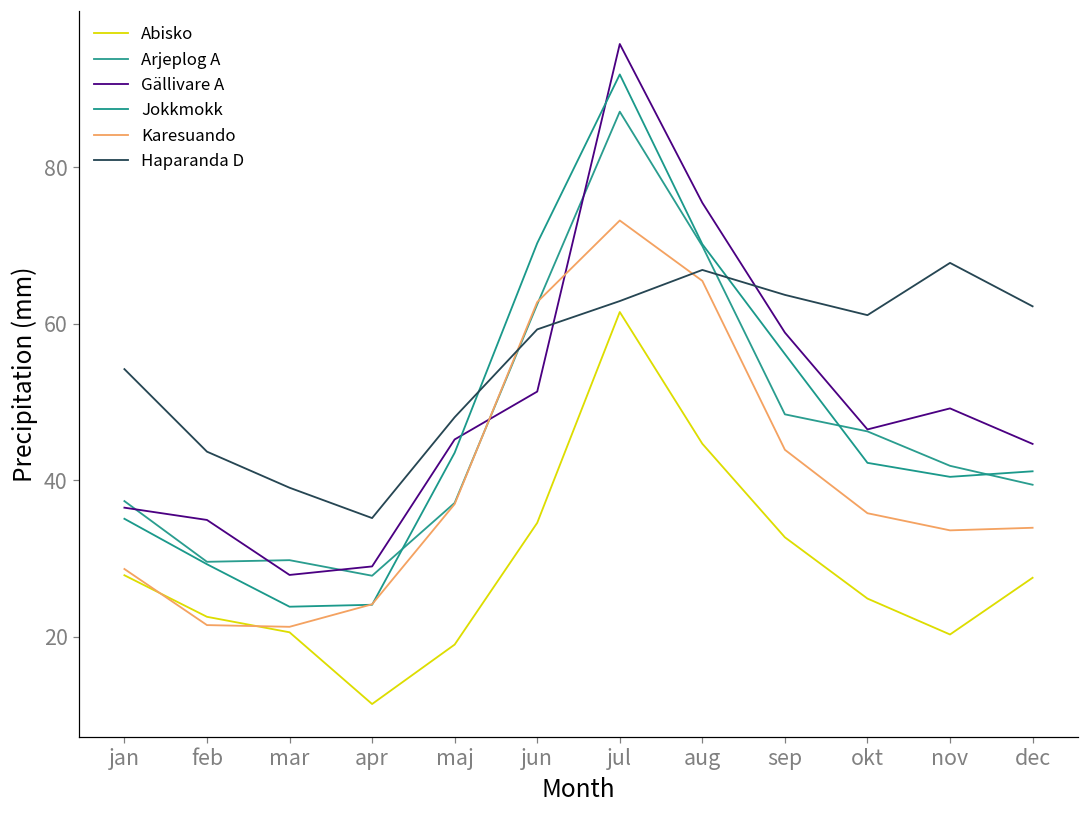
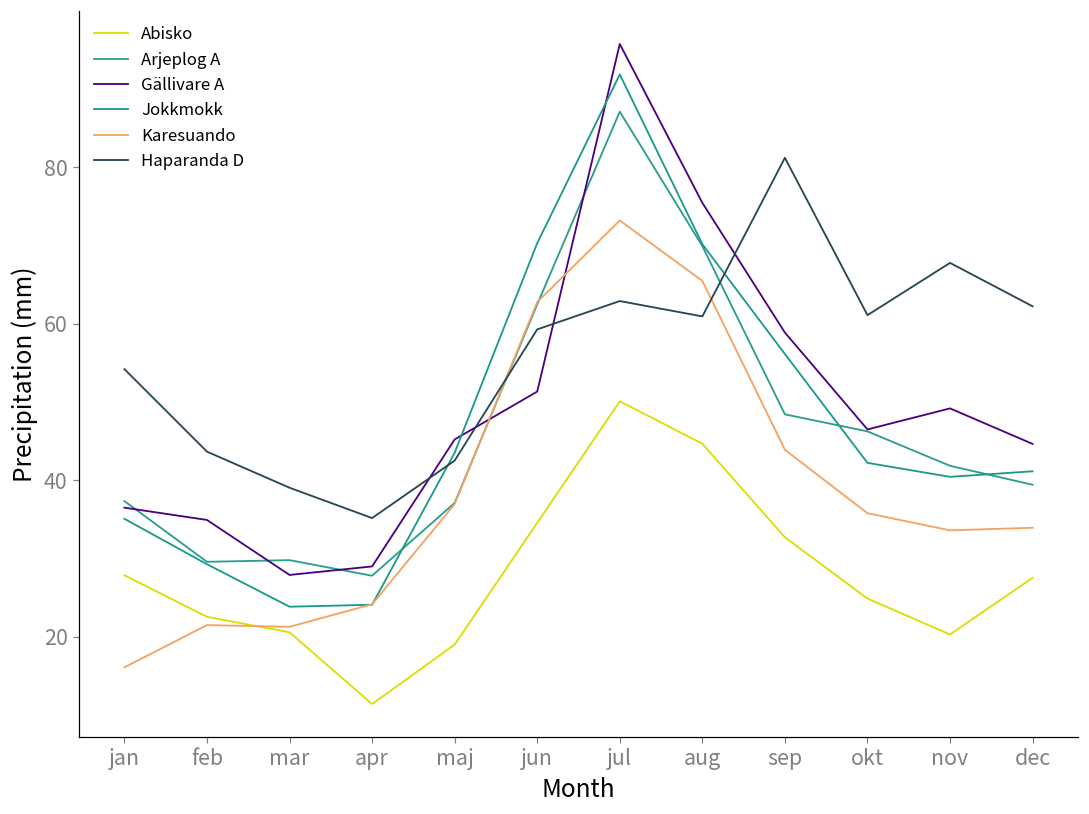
Karesuando, jan: 29 -> 16
Haparanda D, maj: 48 -> 42
Abisko, jul: 61 -> 50
Haparanda D, aug: 67 -> 61
Haparanda D, sep: 64 -> 81
